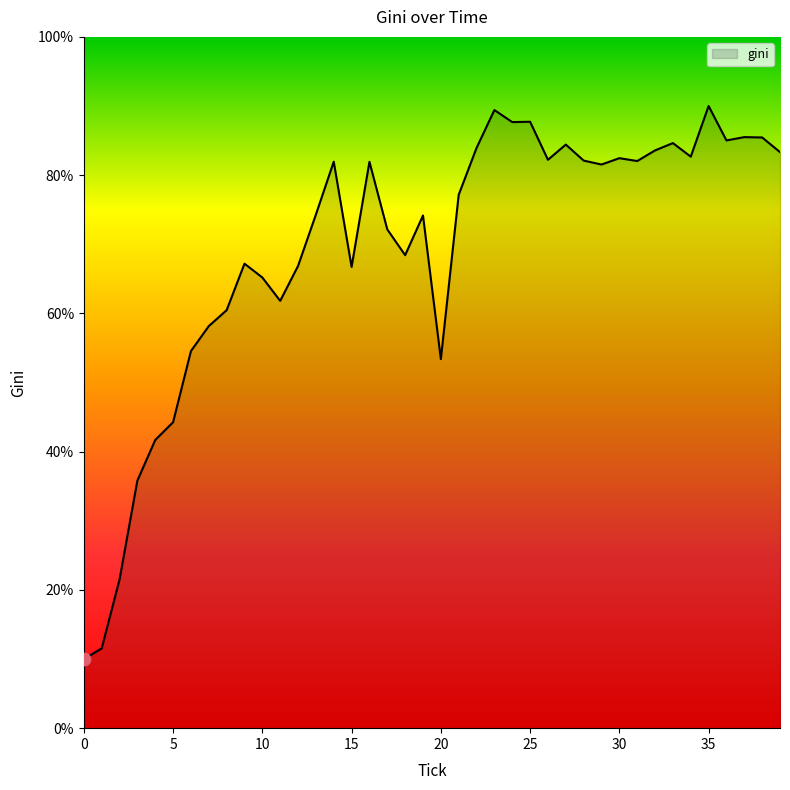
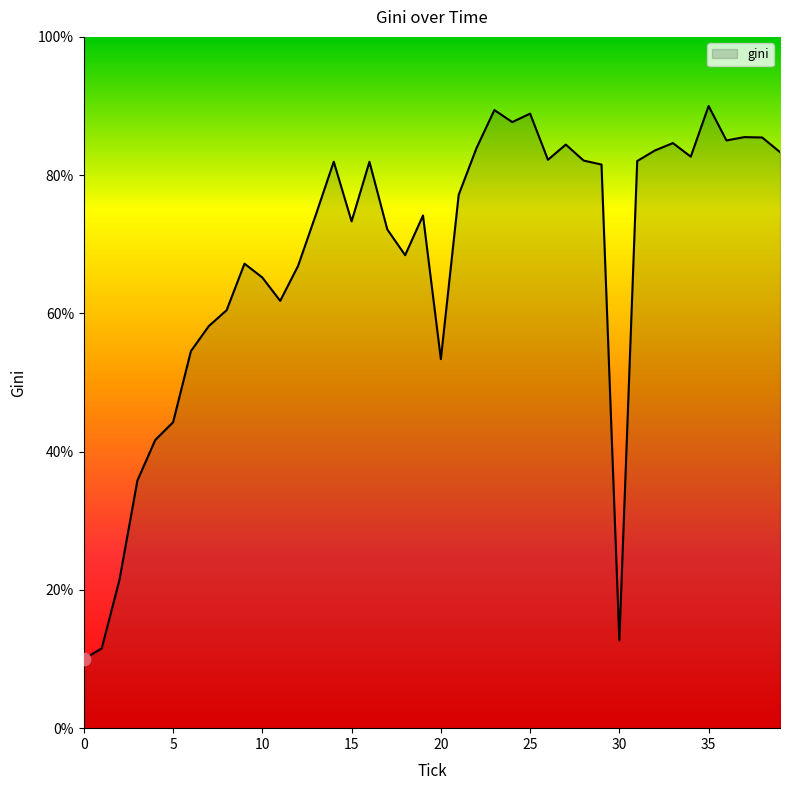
gini, 15: 67% -> 73%
gini, 25: 88% -> 89%
gini, 30: 82% -> 13%
